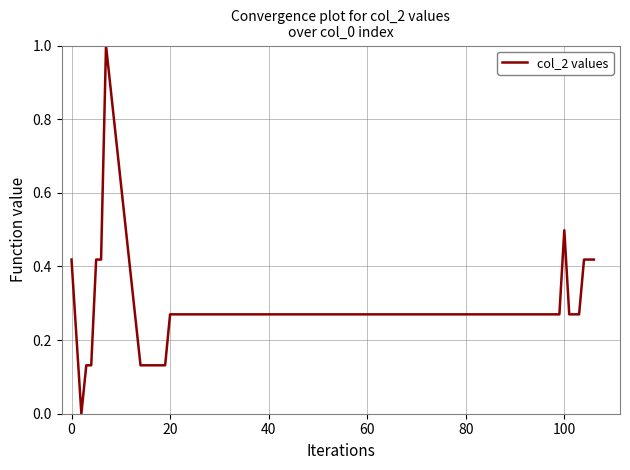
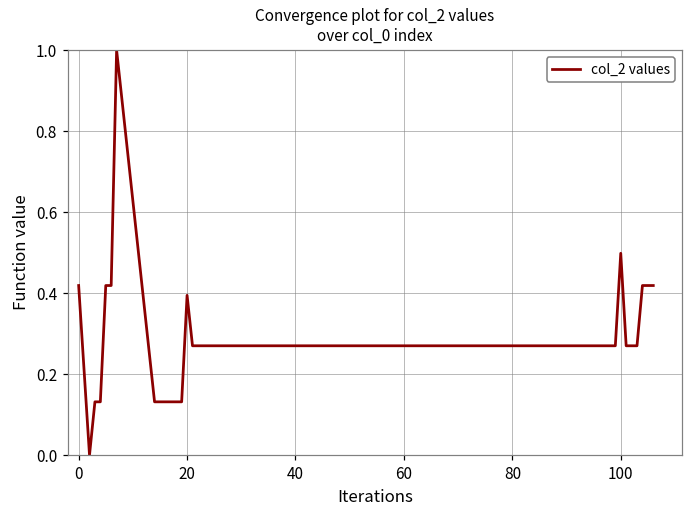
20: 0.27 -> 0.39
